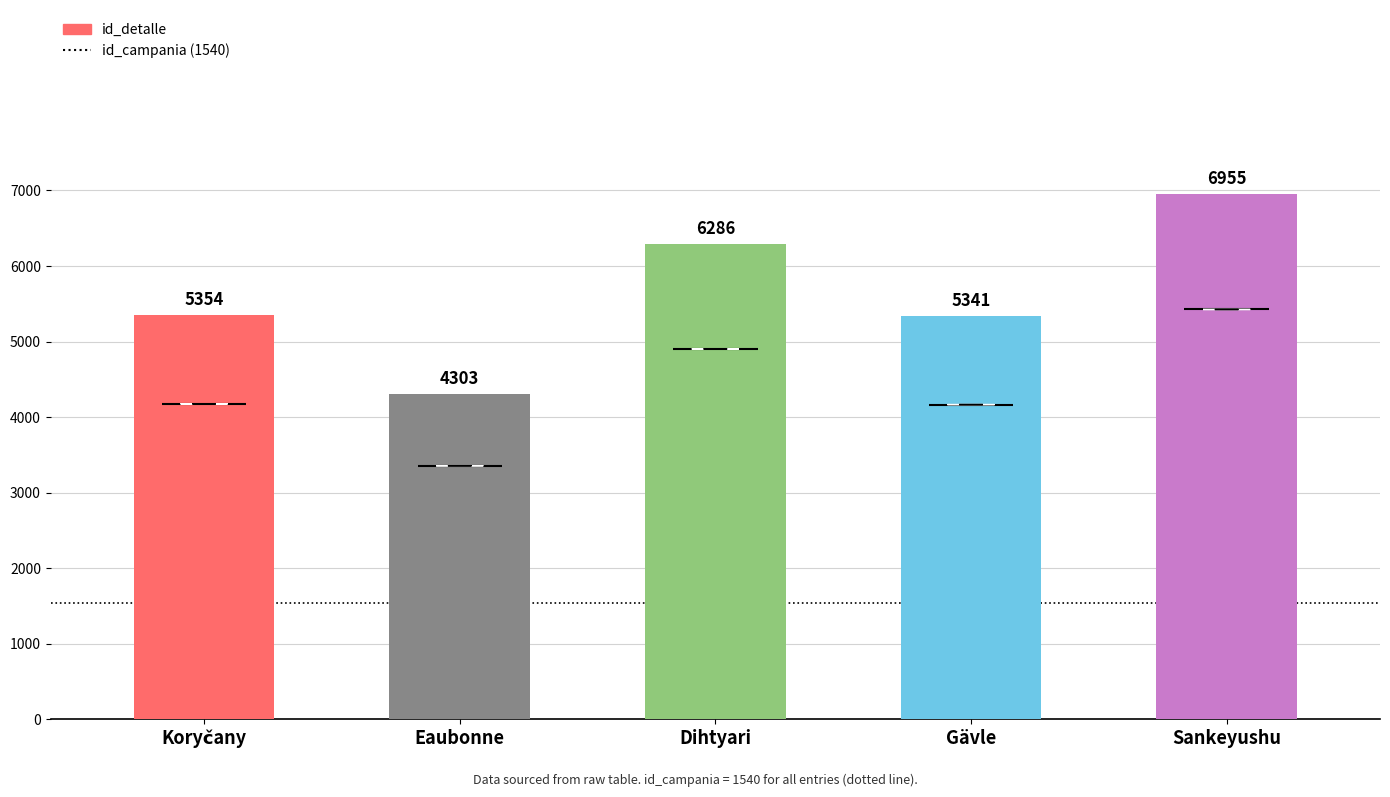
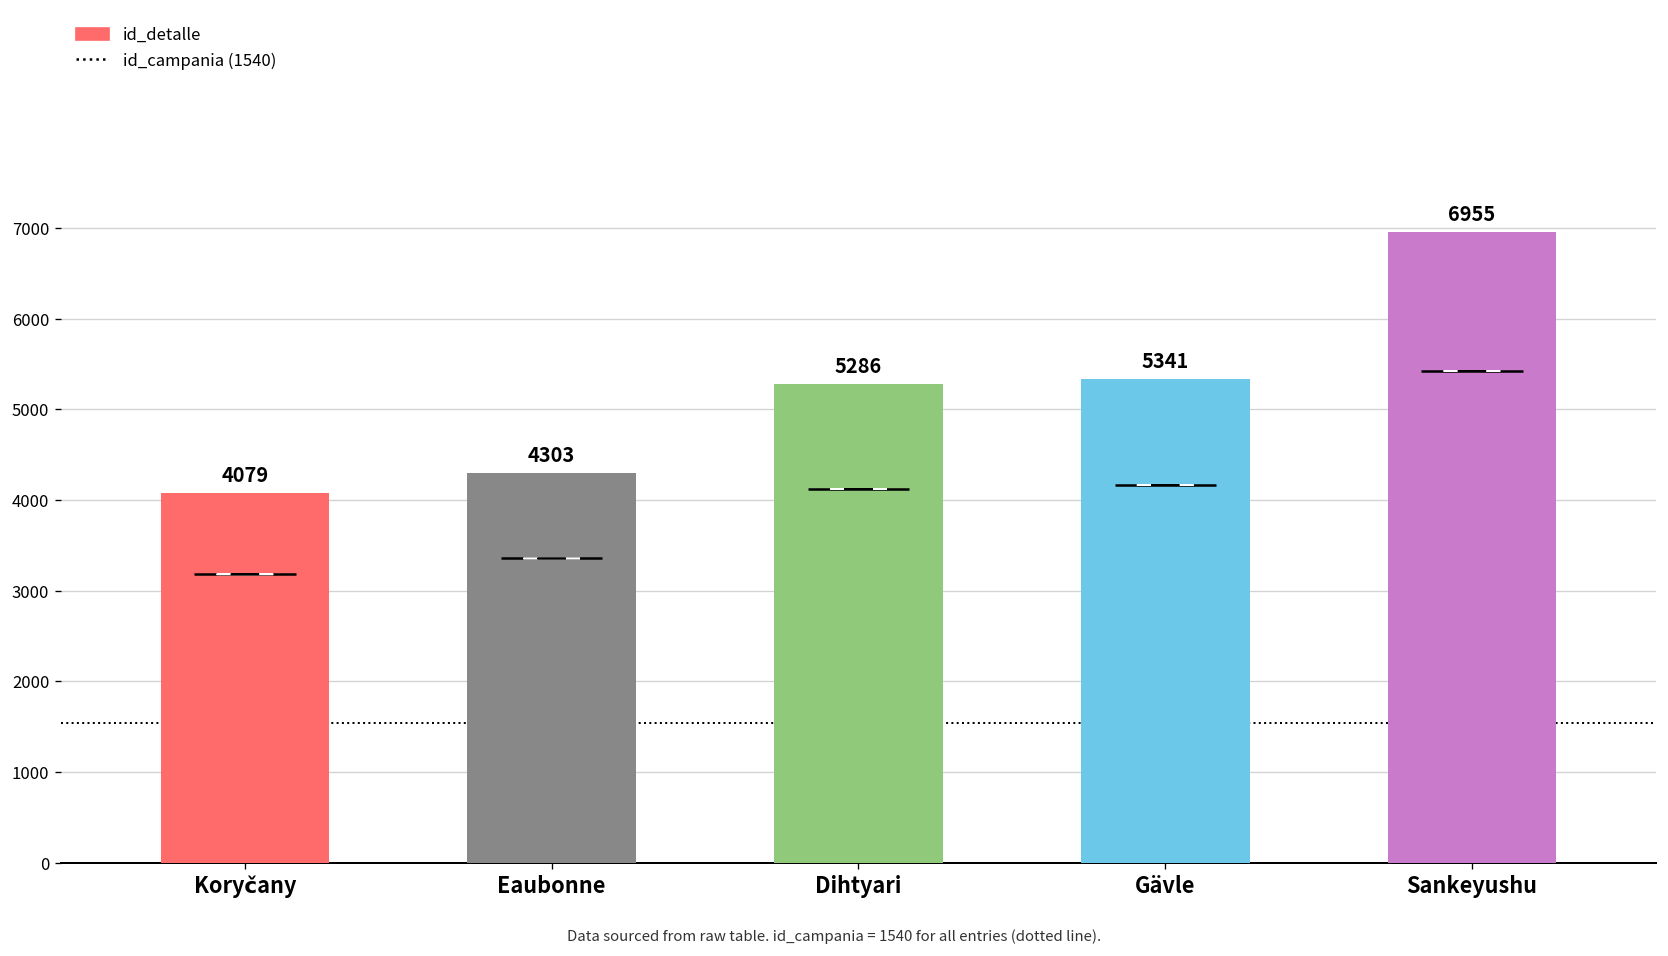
Koryčany: 5354 -> 4079
Dihtyari: 6286 -> 5286
